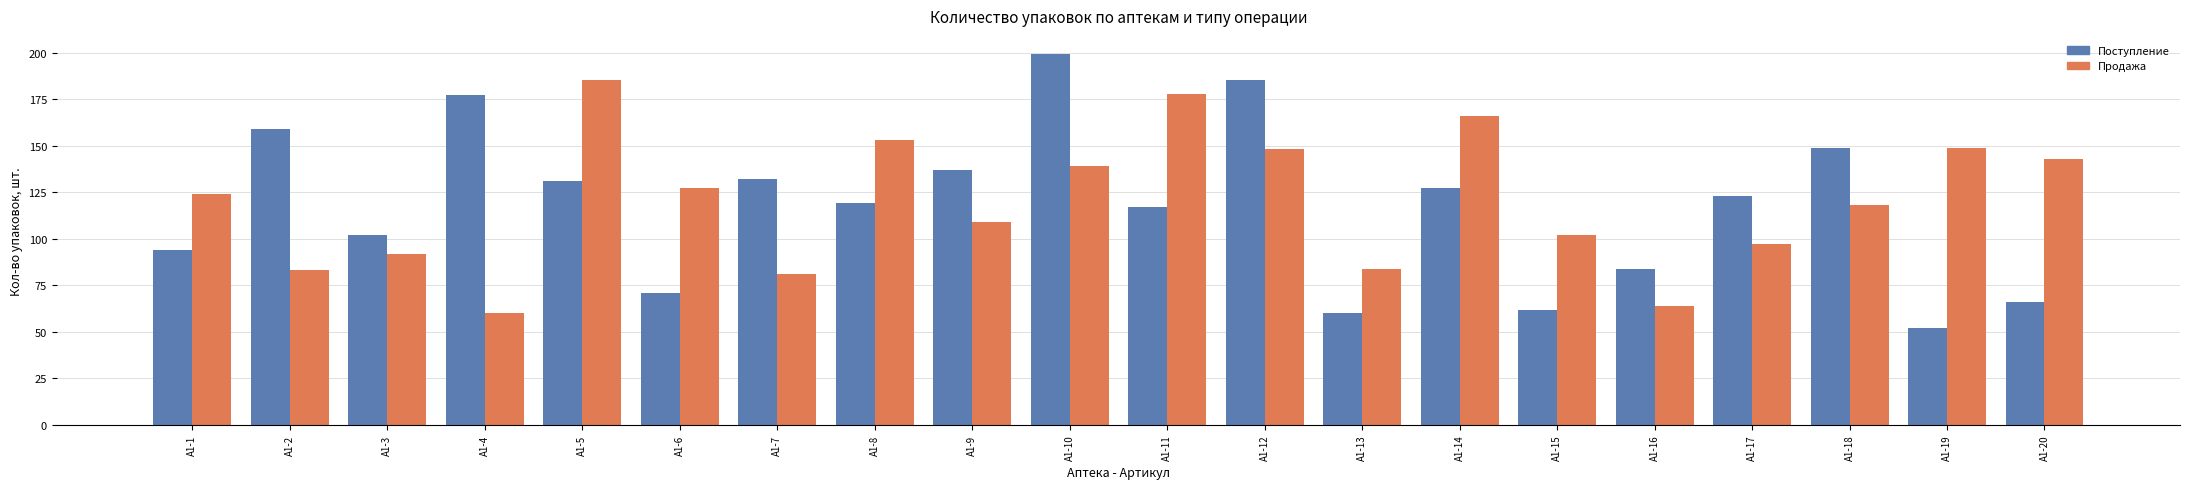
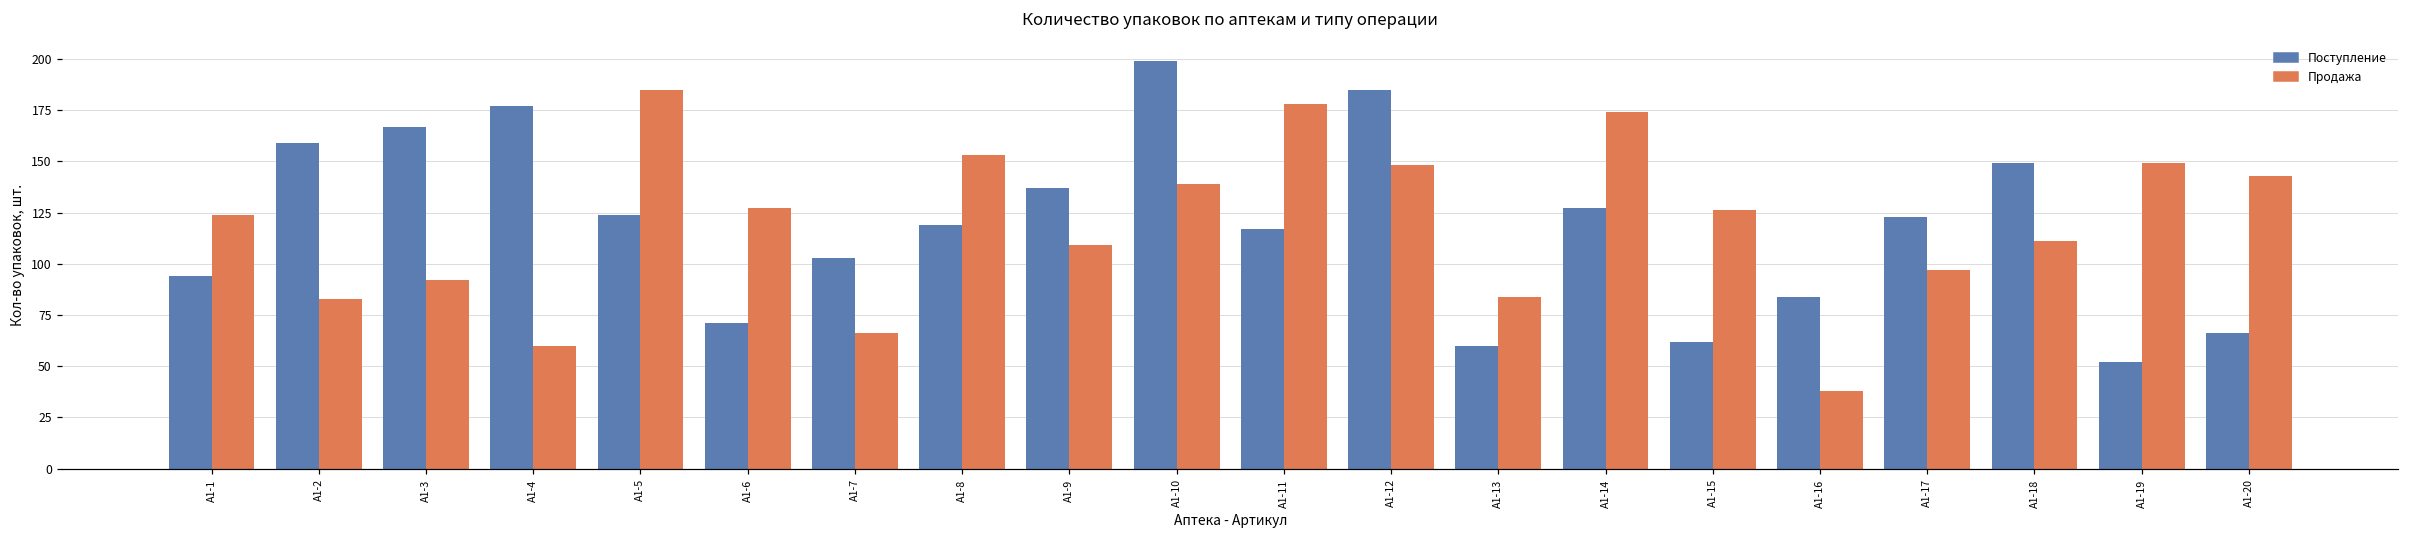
Поступление, A1-3: 102 -> 167
Поступление, A1-5: 131 -> 124
Поступление, A1-7: 132 -> 103
Продажа, A1-7: 81 -> 66
Продажа, A1-14: 166 -> 174
Продажа, A1-15: 102 -> 126
Продажа, A1-16: 64 -> 38
Продажа, A1-18: 118 -> 111
